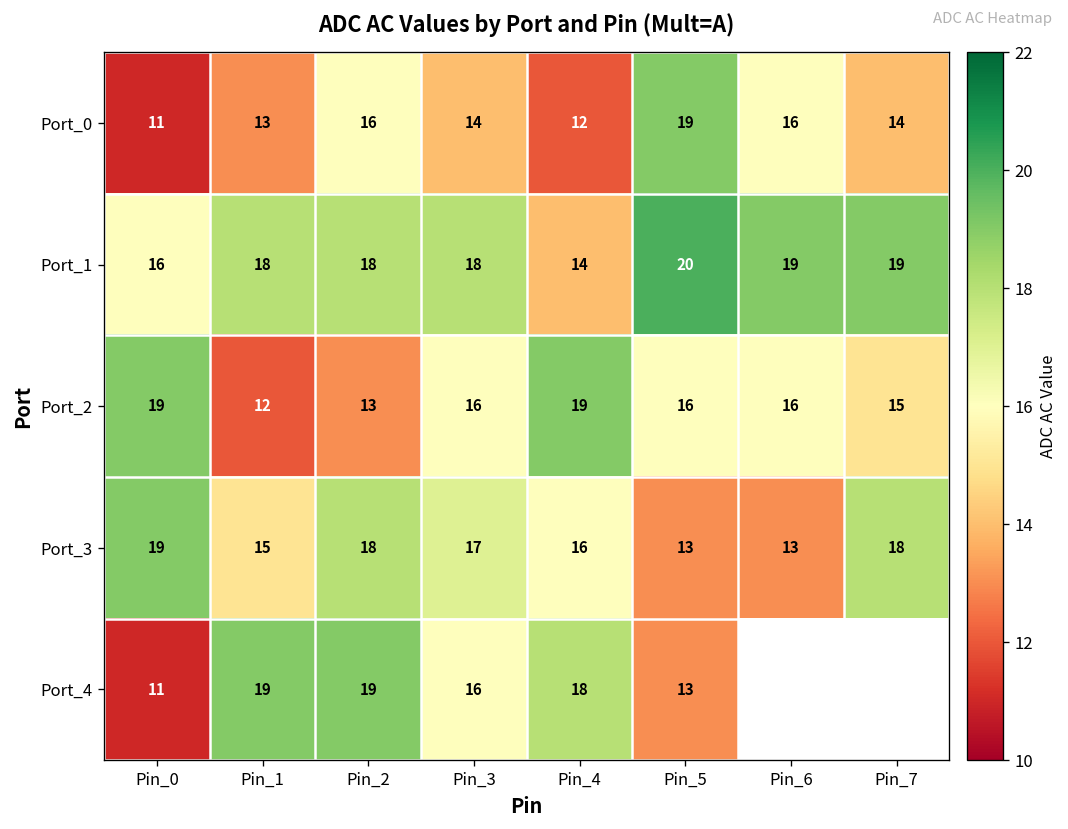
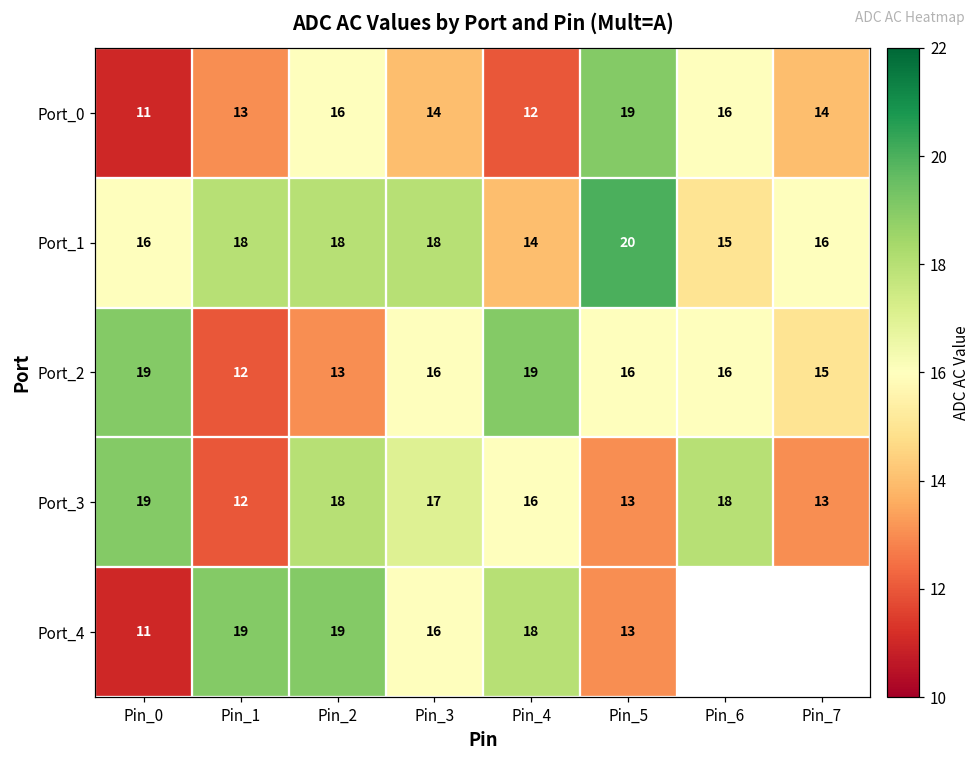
Port_1, Pin_6: 19 -> 15
Port_1, Pin_7: 19 -> 16
Port_3, Pin_1: 15 -> 12
Port_3, Pin_6: 13 -> 18
Port_3, Pin_7: 18 -> 13
